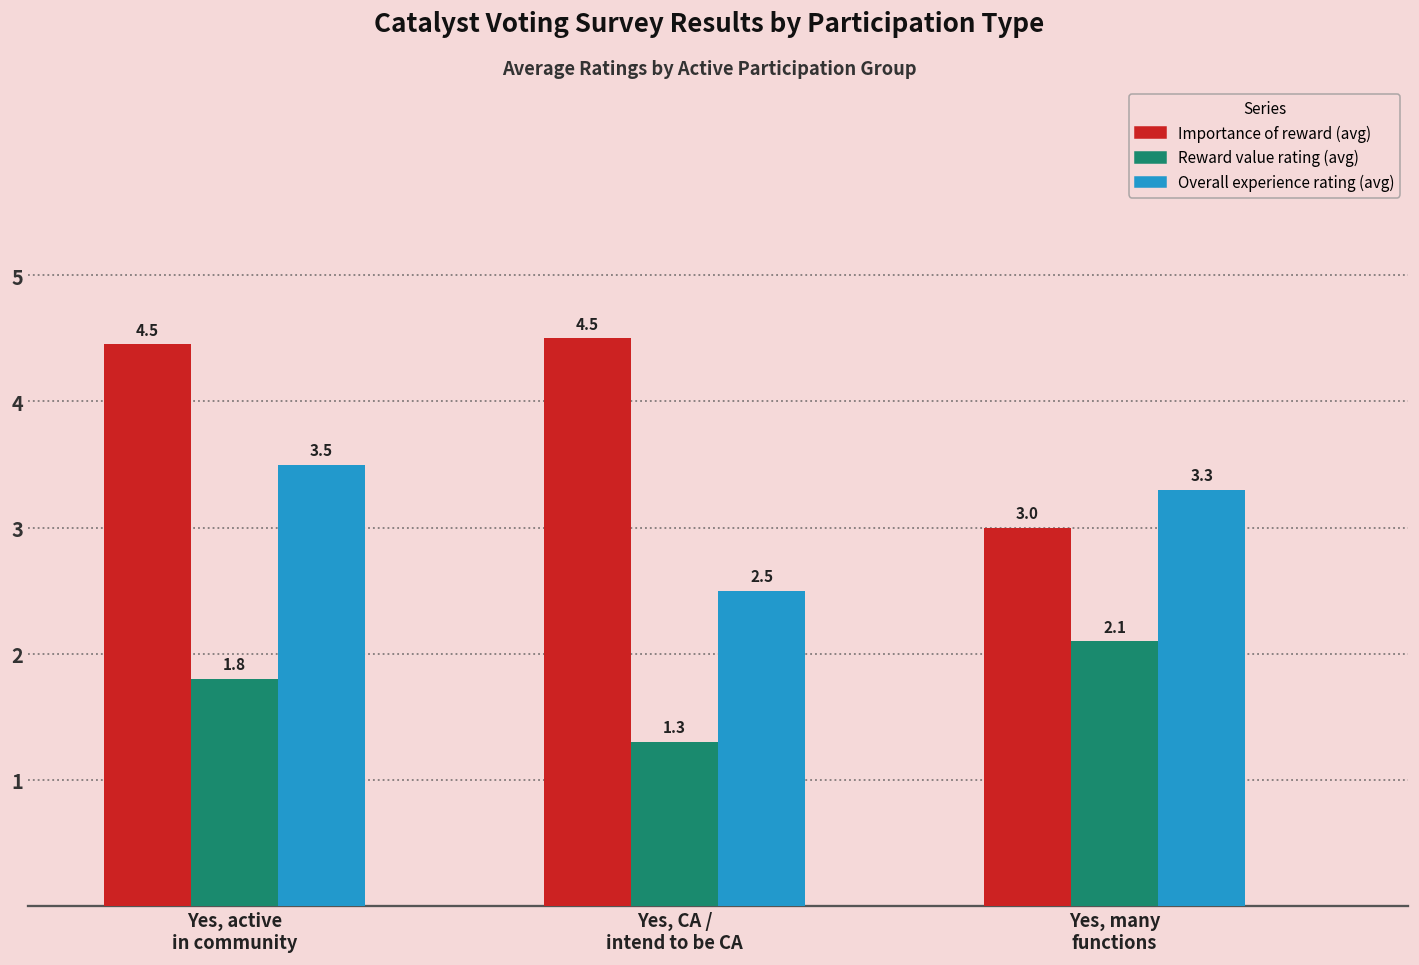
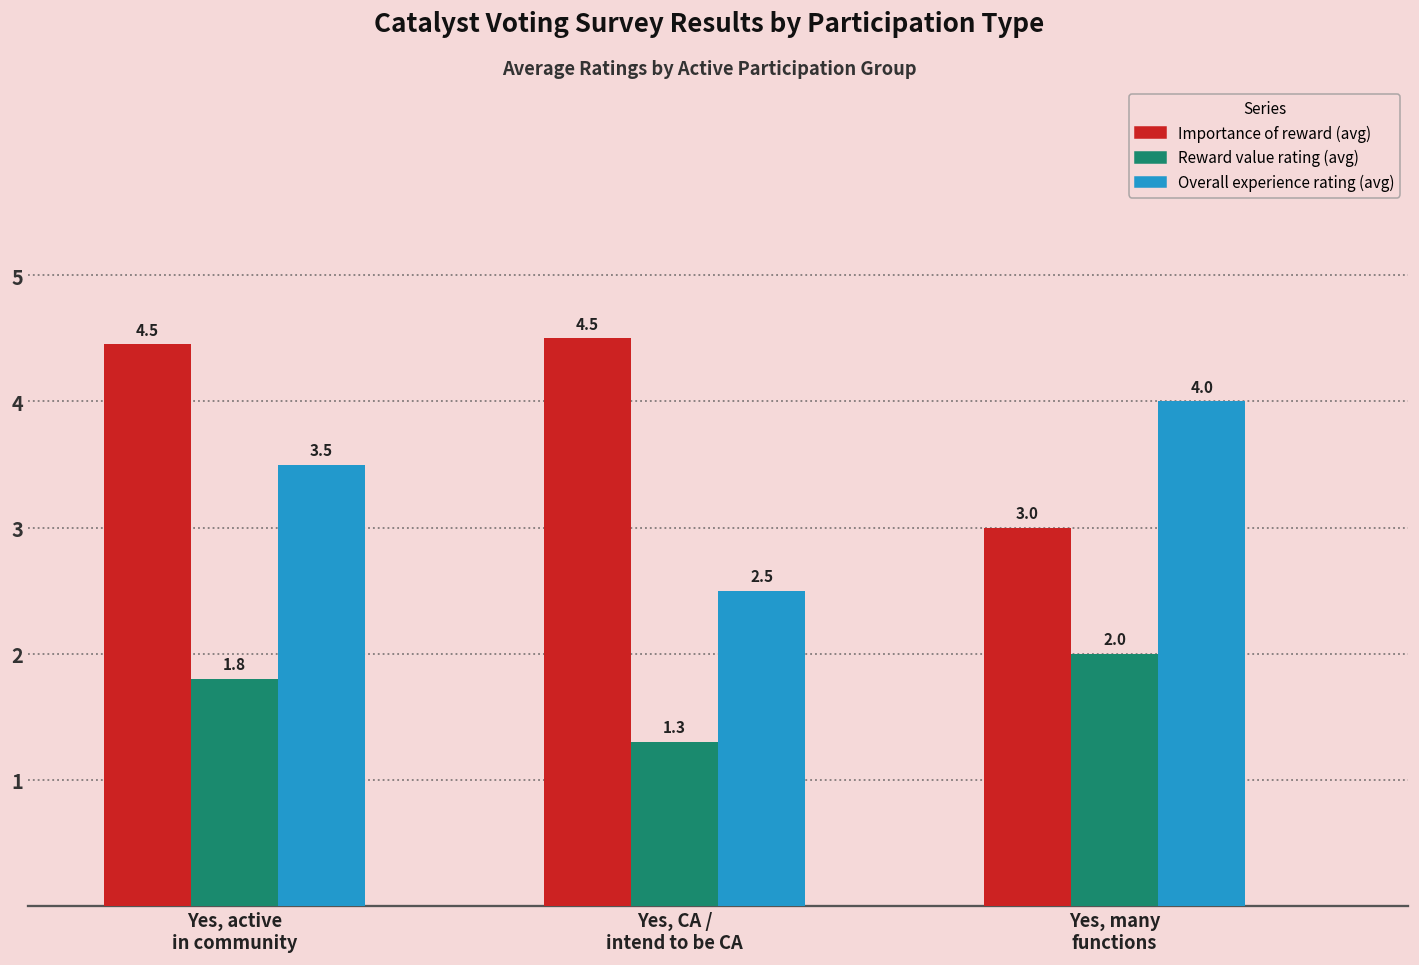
Reward value rating (avg), Yes, many functions: 2.1 -> 2.0
Overall experience rating (avg), Yes, many functions: 3.3 -> 4.0
